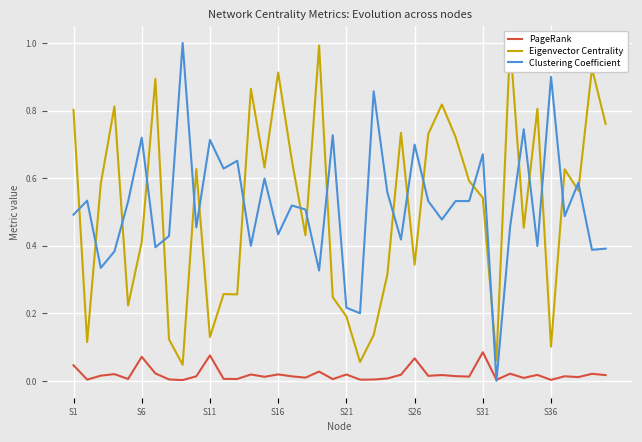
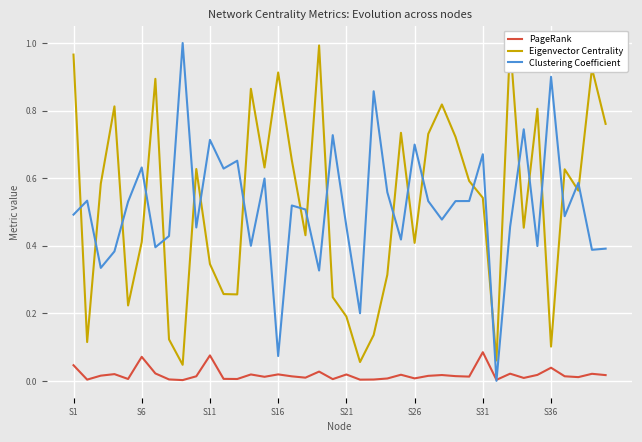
Eigenvector Centrality, S1: 0.80 -> 0.97
Clustering Coefficient, S6: 0.72 -> 0.63
Eigenvector Centrality, S11: 0.13 -> 0.35
Clustering Coefficient, S16: 0.43 -> 0.07
Clustering Coefficient, S21: 0.22 -> 0.46
PageRank, S26: 0.07 -> 0.01
Eigenvector Centrality, S26: 0.34 -> 0.41
PageRank, S36: 0.00 -> 0.04
